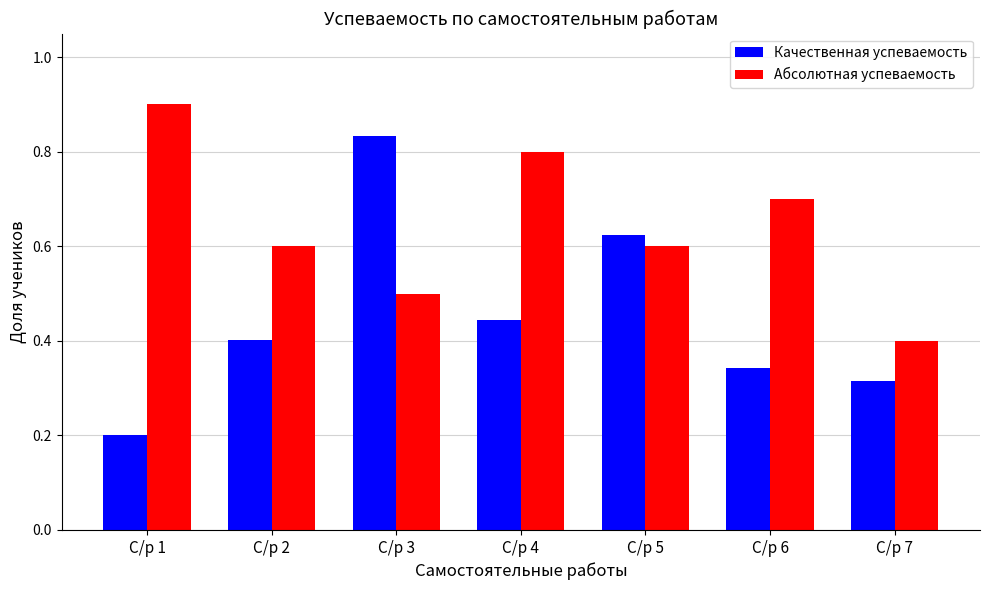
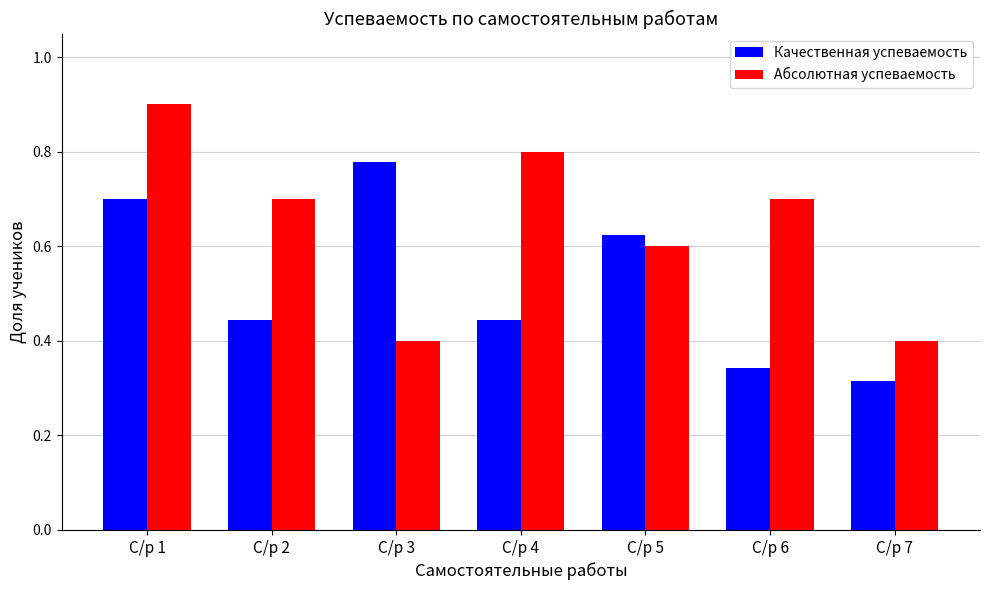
Качественная успеваемость, С/р 1: 0.2 -> 0.7
Качественная успеваемость, С/р 2: 0.40 -> 0.44
Абсолютная успеваемость, С/р 2: 0.6 -> 0.7
Качественная успеваемость, С/р 3: 0.83 -> 0.78
Абсолютная успеваемость, С/р 3: 0.5 -> 0.4
